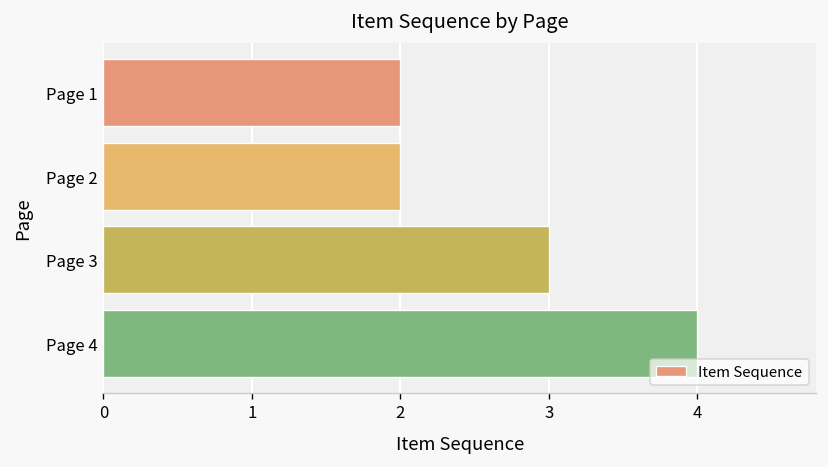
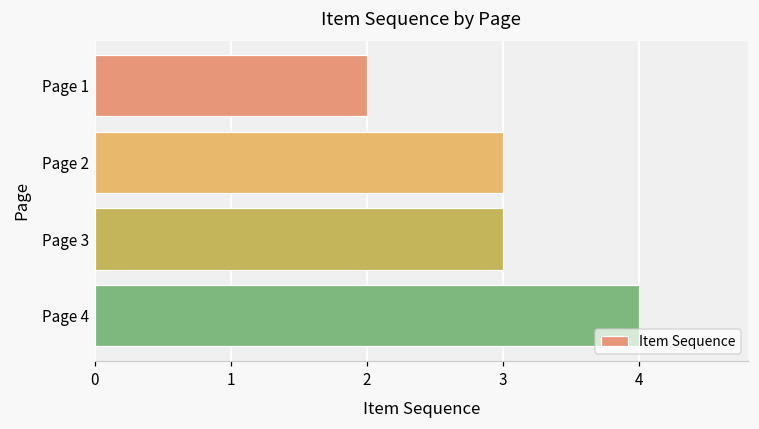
Page 2: 2 -> 3
